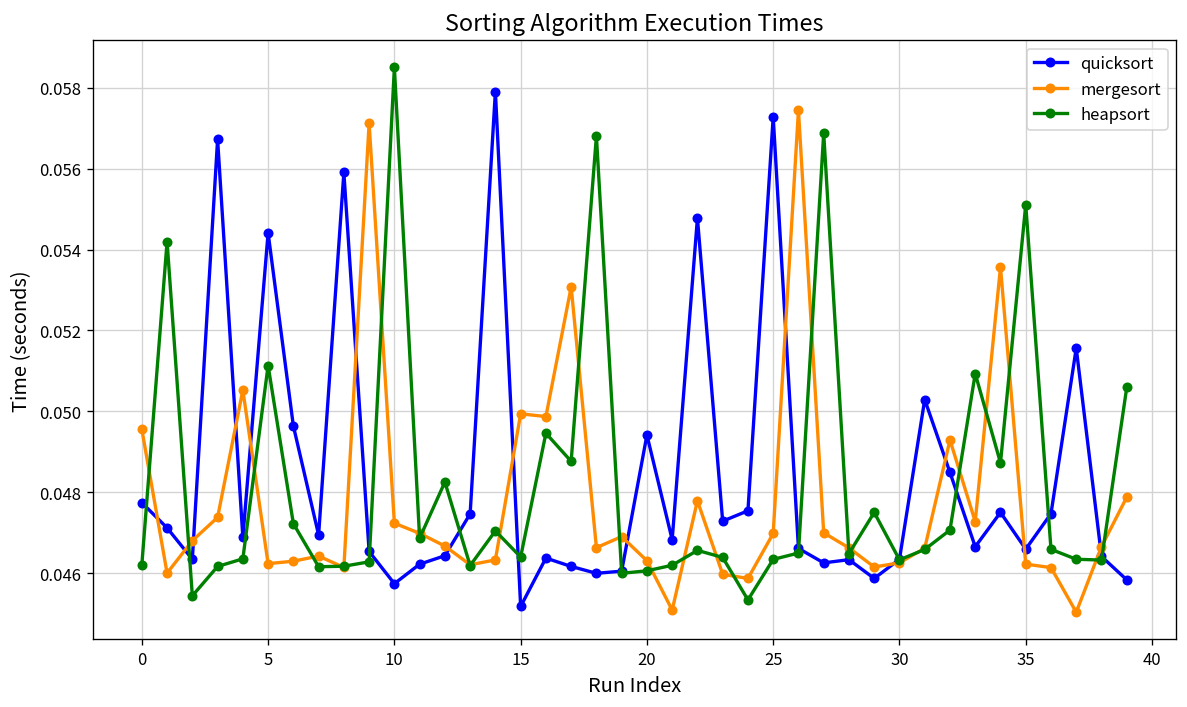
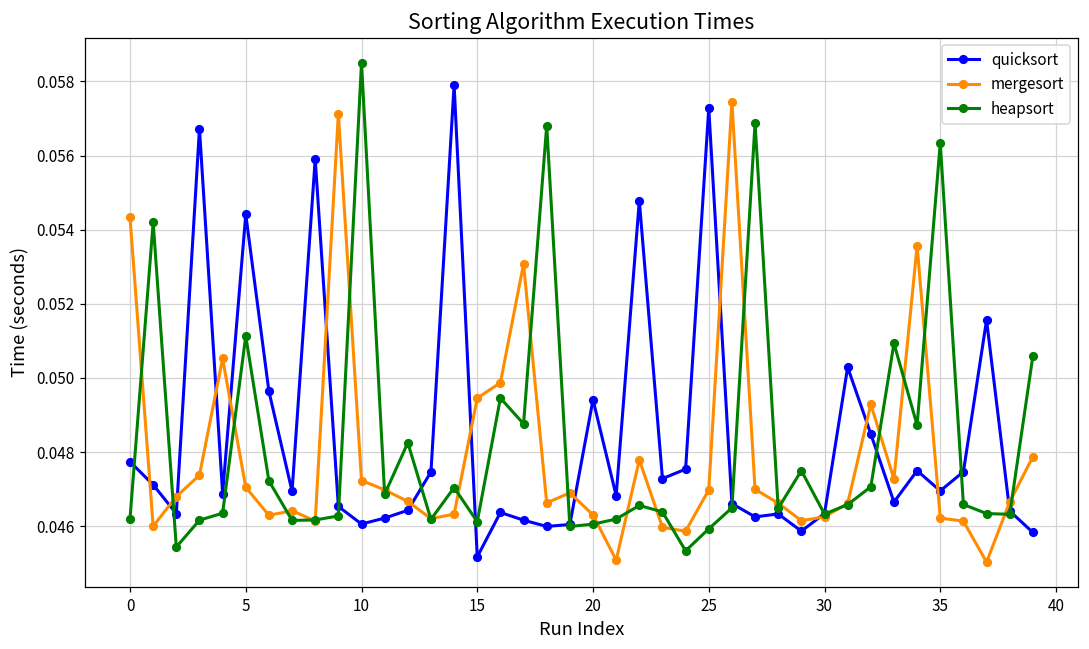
mergesort, 0: 0.0496 -> 0.0543
mergesort, 5: 0.0462 -> 0.0470
quicksort, 10: 0.0457 -> 0.0461
mergesort, 15: 0.0499 -> 0.0495
heapsort, 15: 0.0464 -> 0.0461
heapsort, 25: 0.0463 -> 0.0459
quicksort, 35: 0.0466 -> 0.0470
heapsort, 35: 0.0551 -> 0.0563
